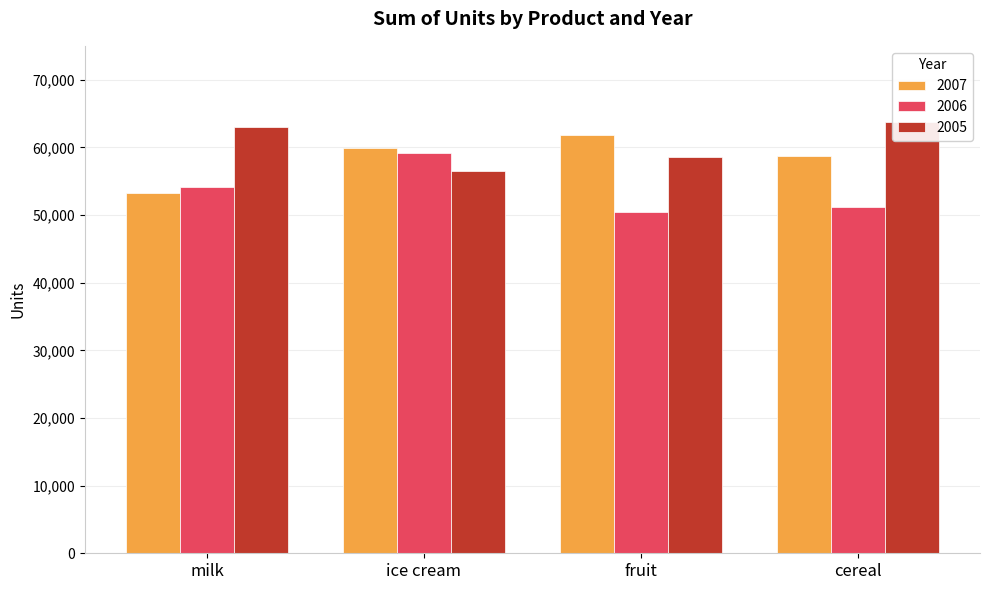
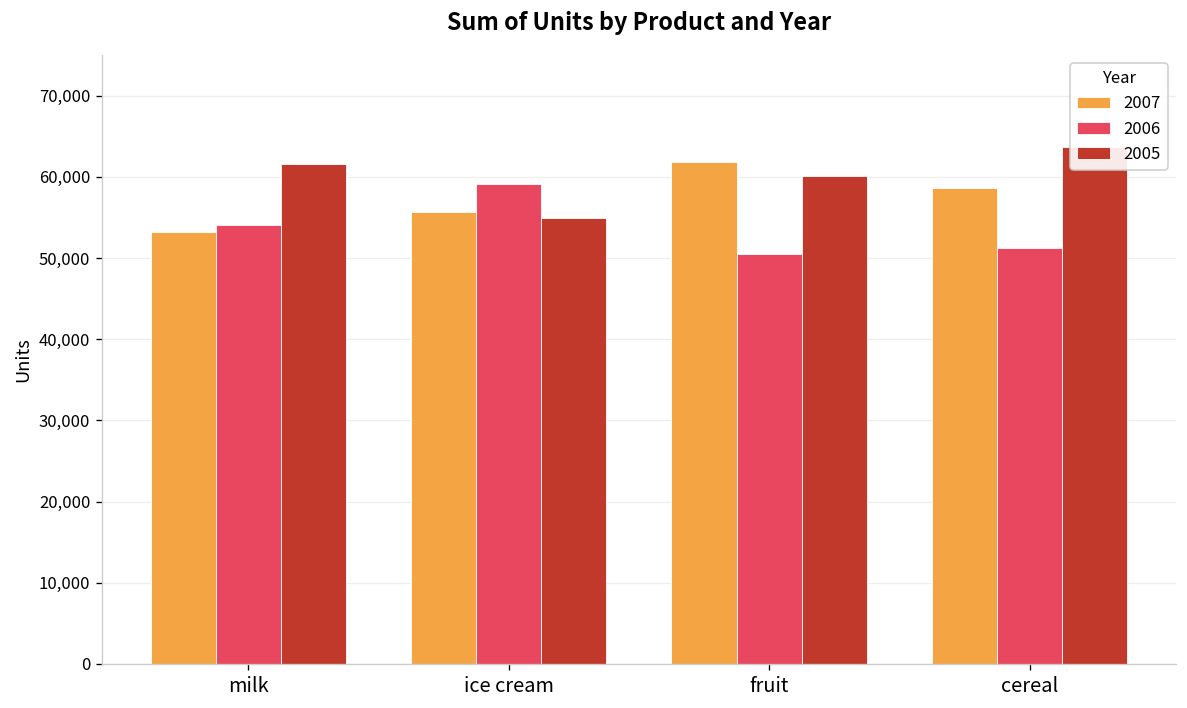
2005, milk: 63,000 -> 62,000
2007, ice cream: 60,000 -> 56,000
2005, ice cream: 57,000 -> 55,000
2005, fruit: 59,000 -> 60,000
